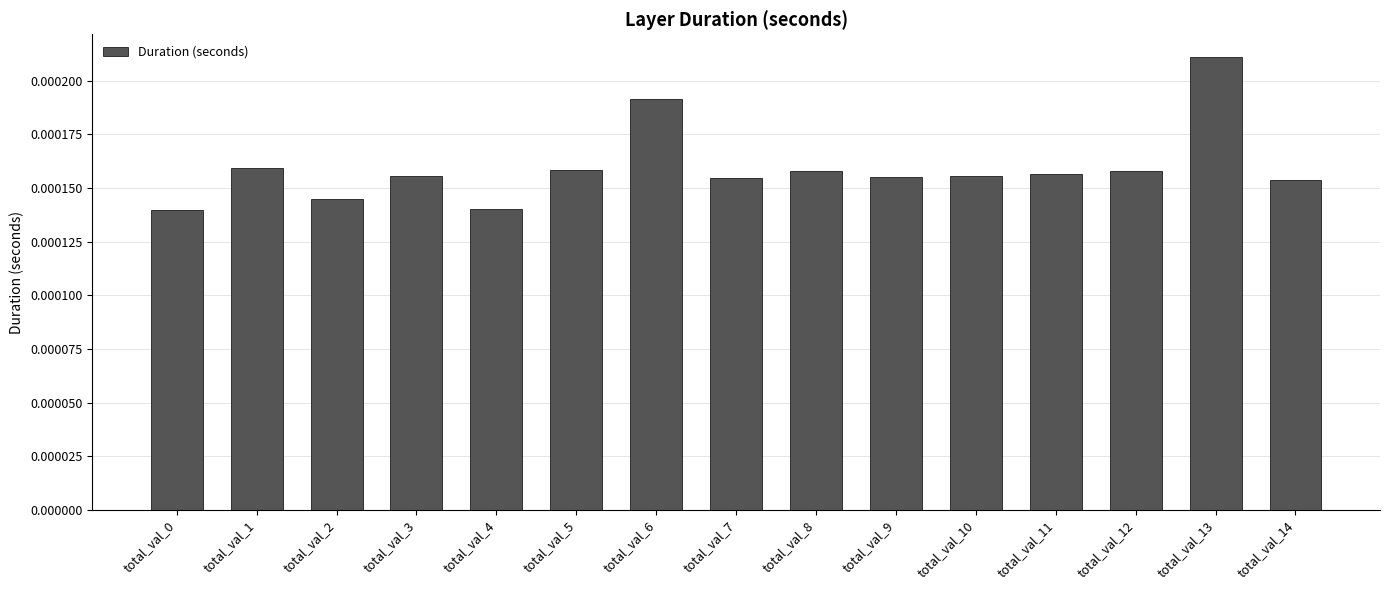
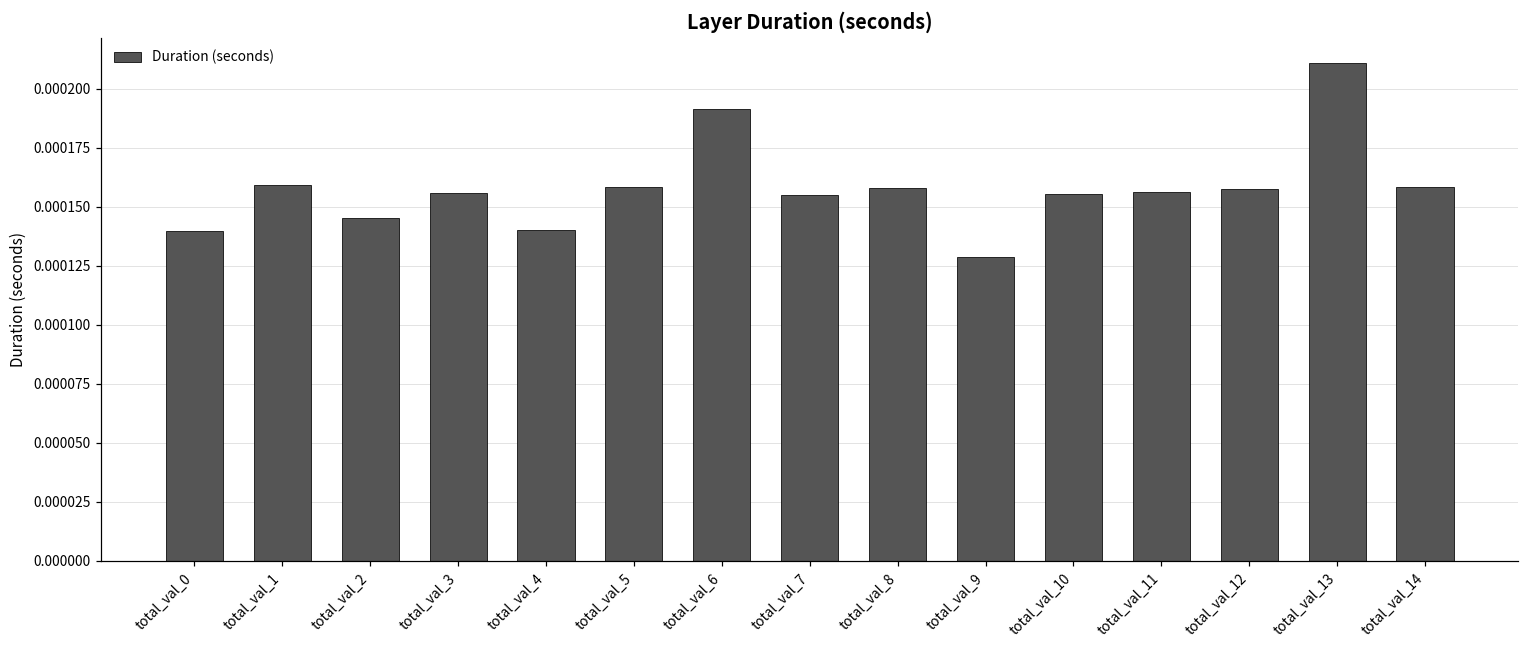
total_val_9: 0.000155 -> 0.000129
total_val_14: 0.000154 -> 0.000158
